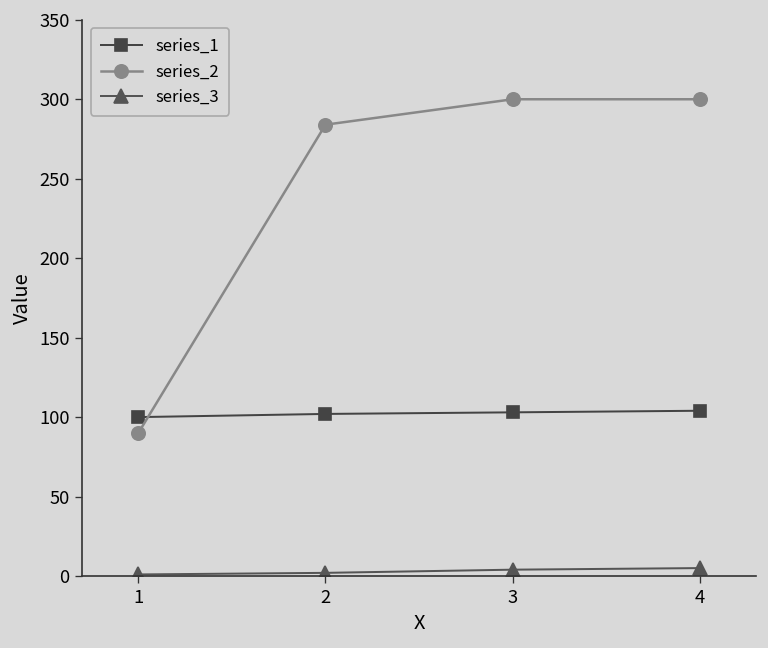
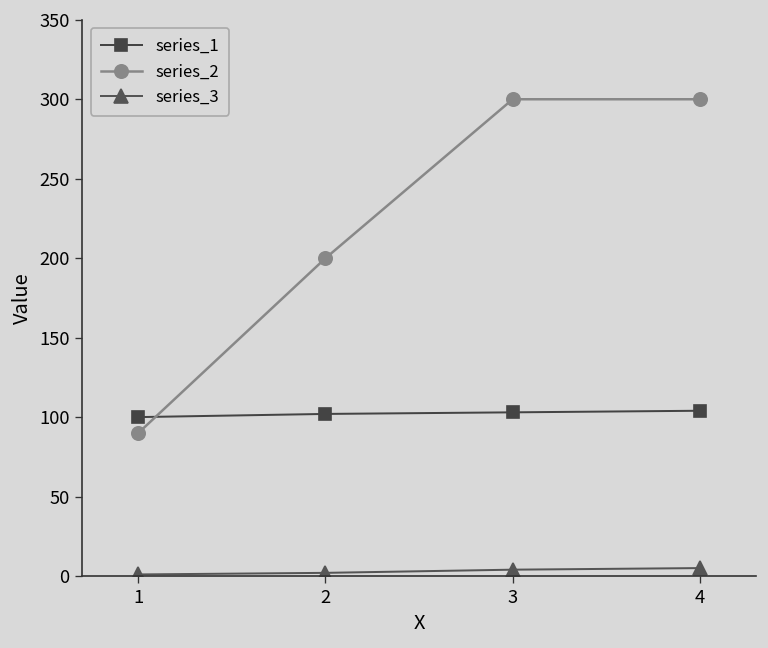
series_2, 2: 284 -> 200
